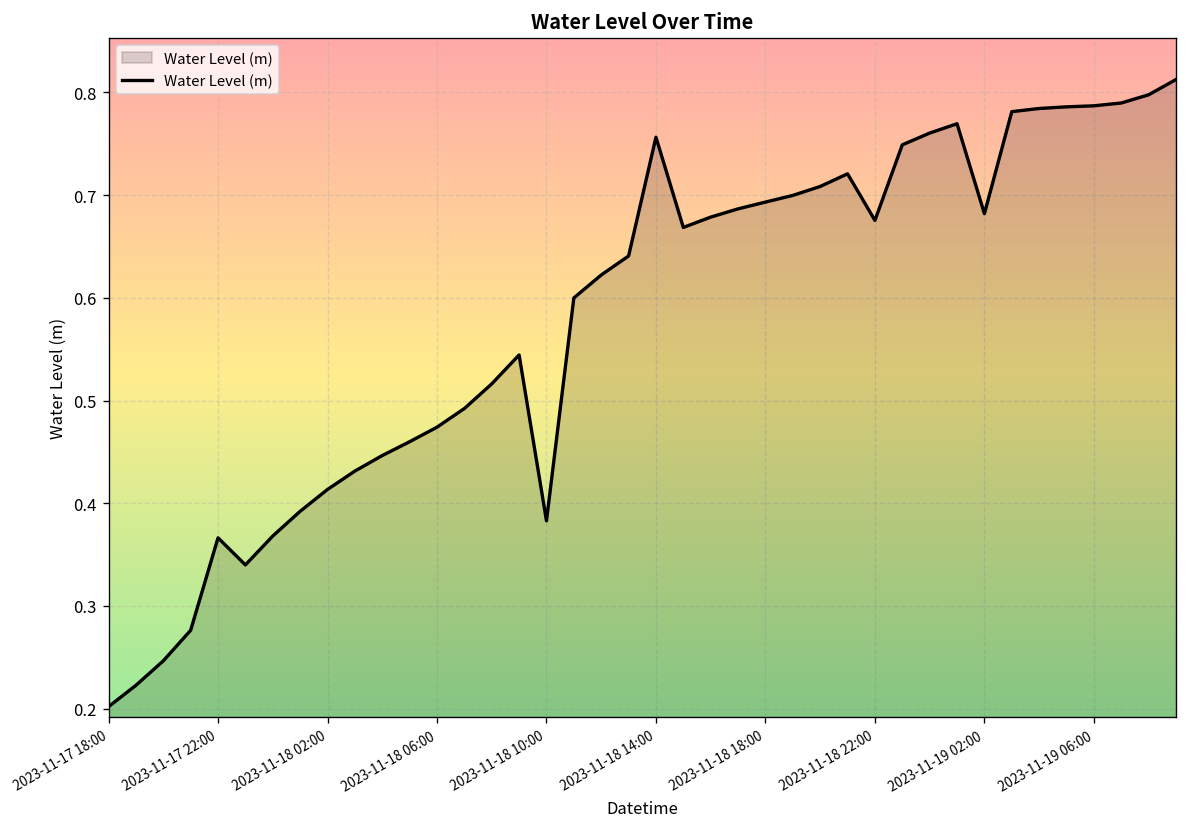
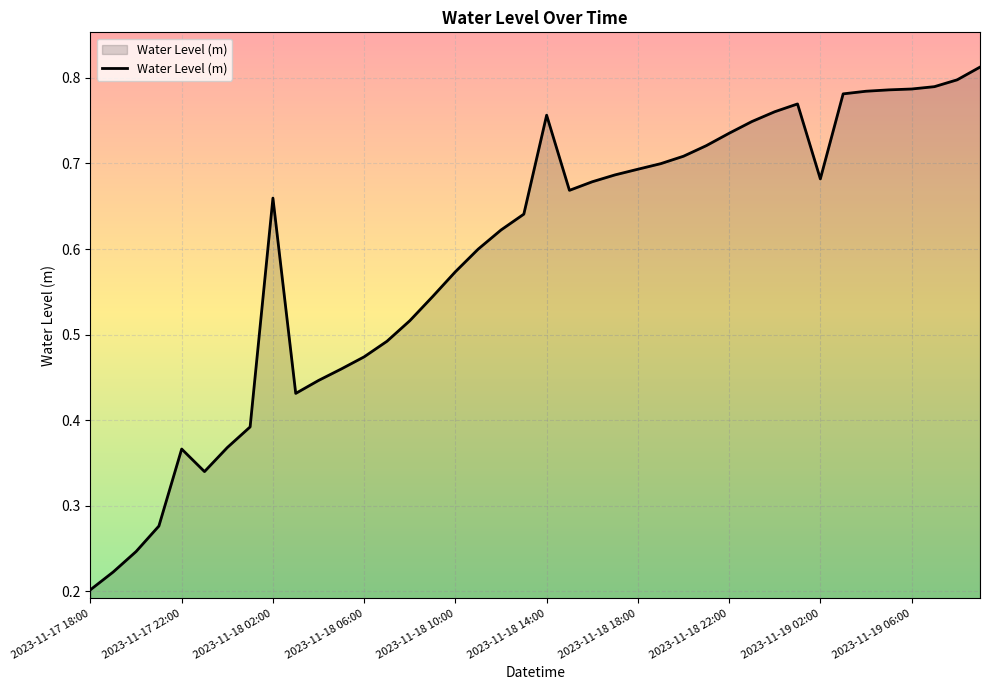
2023-11-18 02:00: 0.41 -> 0.66
2023-11-18 10:00: 0.38 -> 0.57
2023-11-18 22:00: 0.68 -> 0.74
